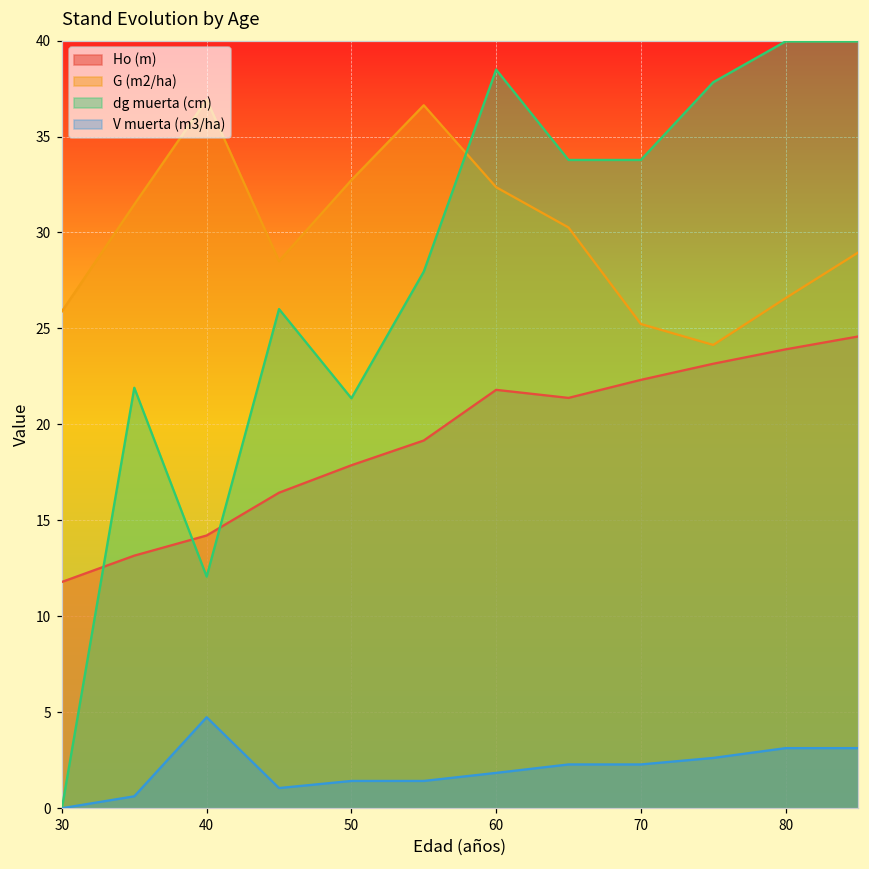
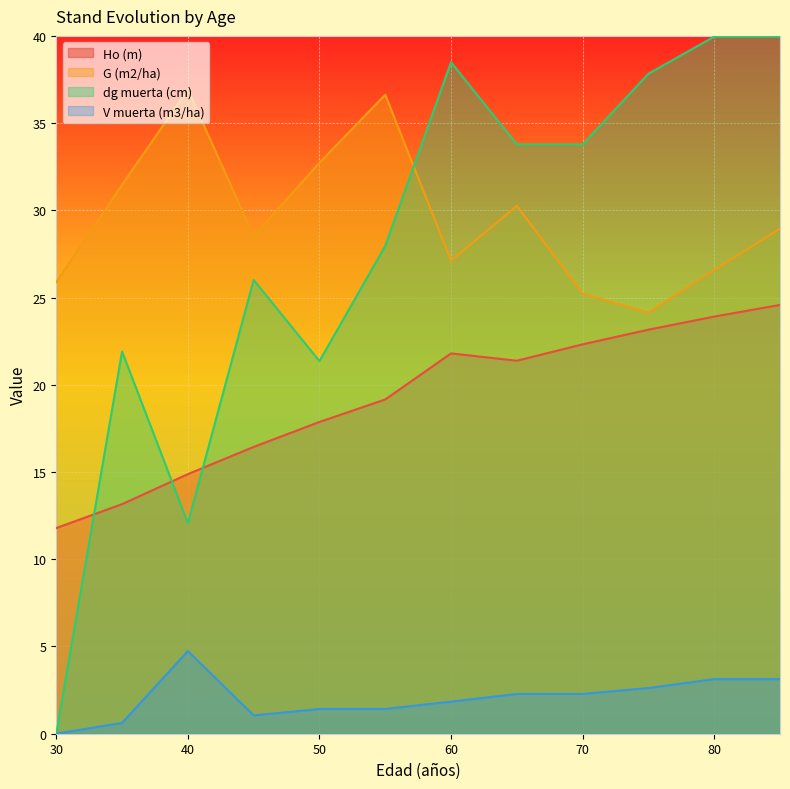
Ho (m), 40: 14.2 -> 14.9
G (m2/ha), 60: 32.4 -> 27.1
